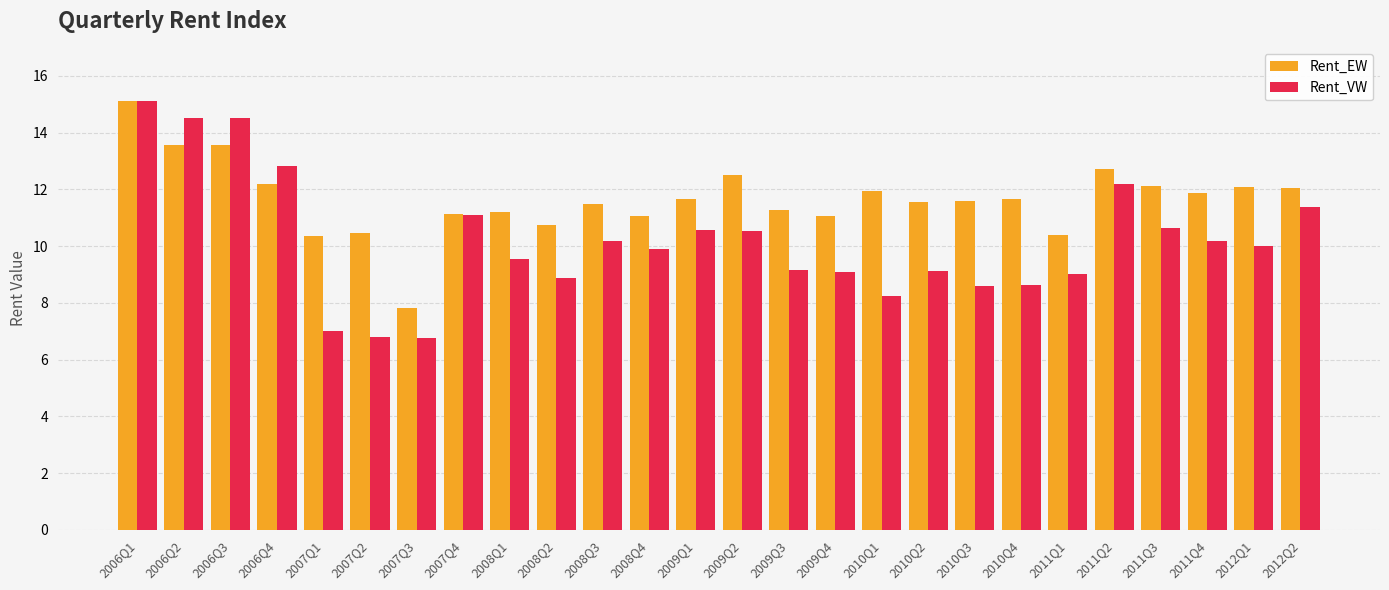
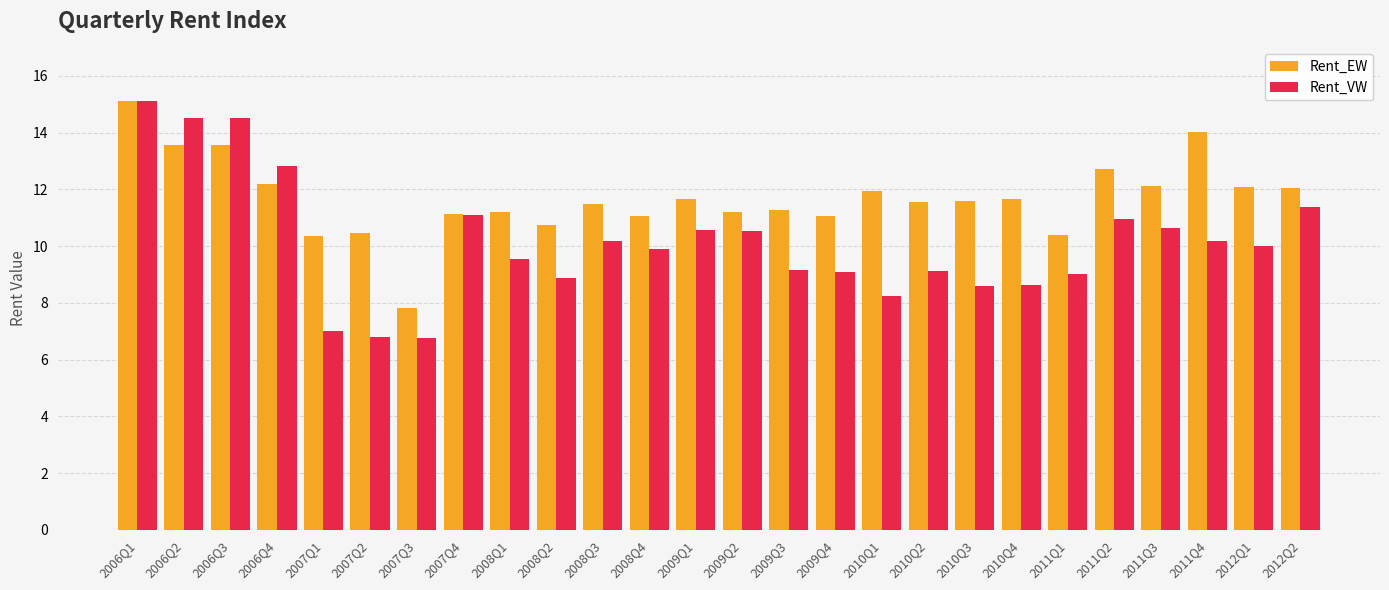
Rent_EW, 2009Q2: 12.5 -> 11.2
Rent_VW, 2011Q2: 12.2 -> 11.0
Rent_EW, 2011Q4: 11.9 -> 14.0
